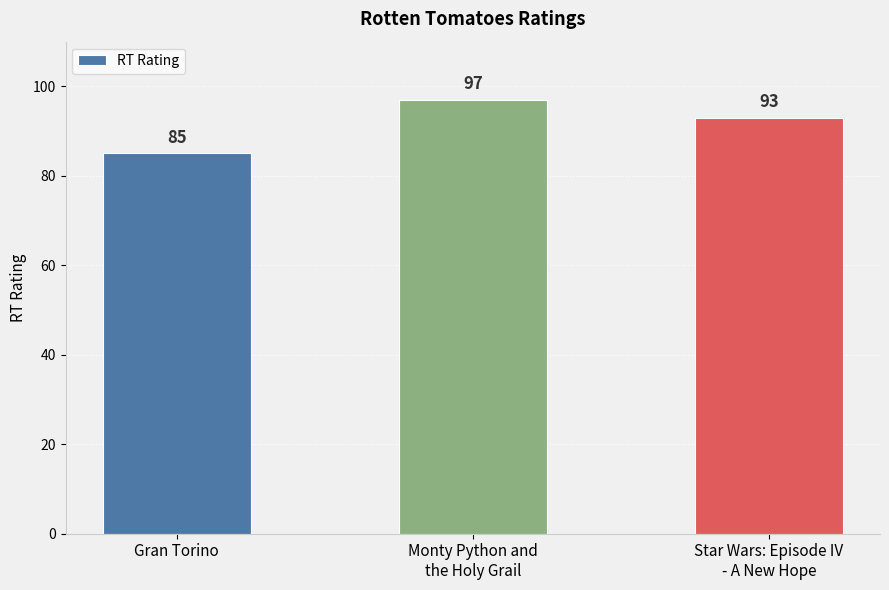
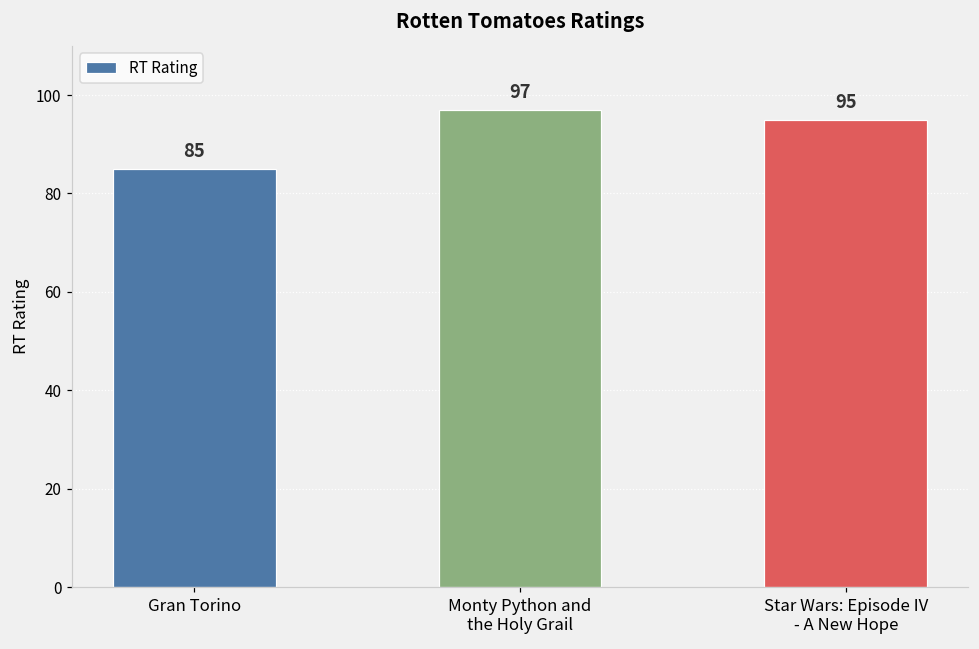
Star Wars: Episode IV - A New Hope: 93 -> 95
